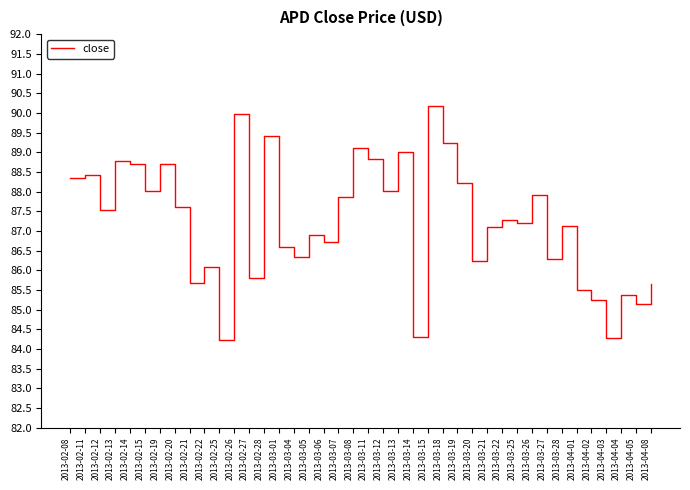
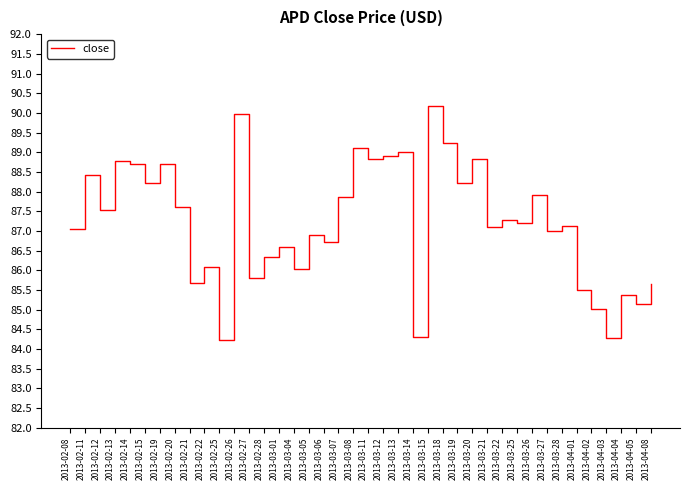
2013-02-08: 88.4 -> 87.0
2013-02-15: 88.0 -> 88.2
2013-02-28: 89.4 -> 86.3
2013-03-04: 86.3 -> 86.0
2013-03-12: 88.0 -> 88.9
2013-03-20: 86.2 -> 88.8
2013-03-27: 86.3 -> 87.0
2013-04-02: 85.3 -> 85.0
